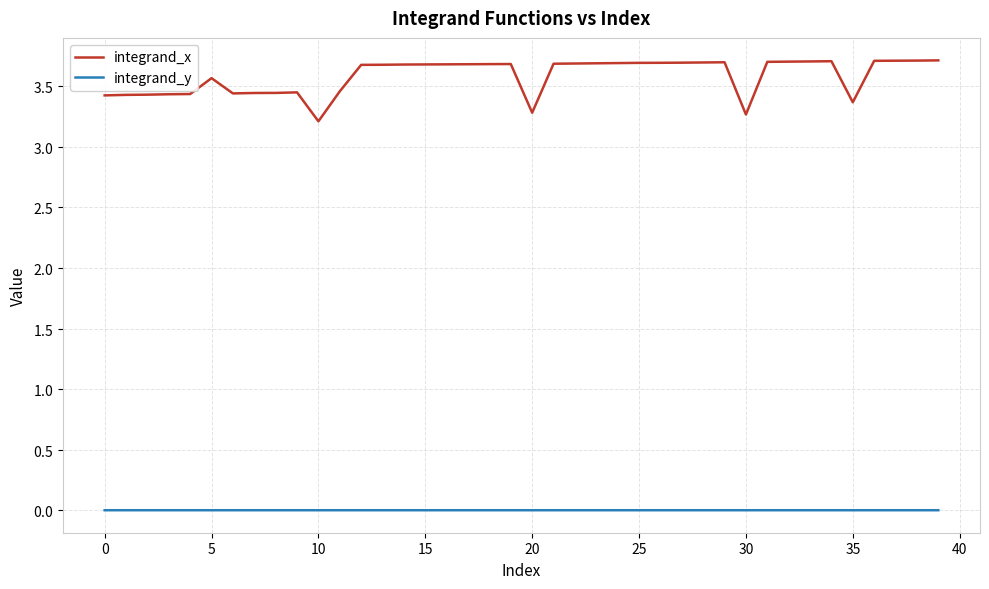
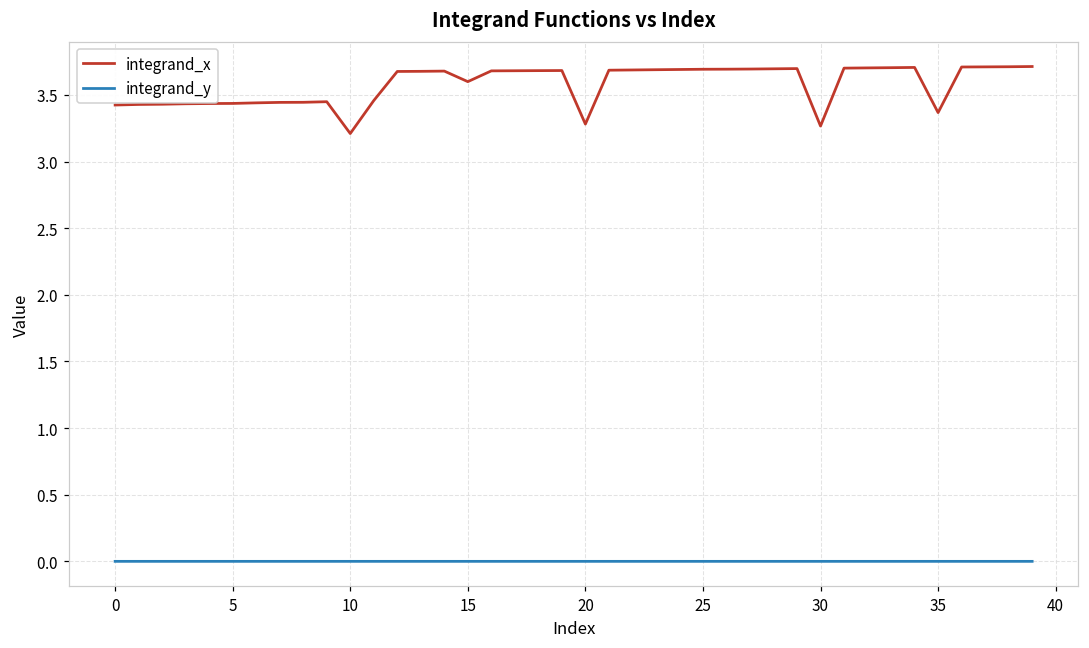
integrand_x, 5: 3.57 -> 3.44
integrand_x, 15: 3.68 -> 3.60
